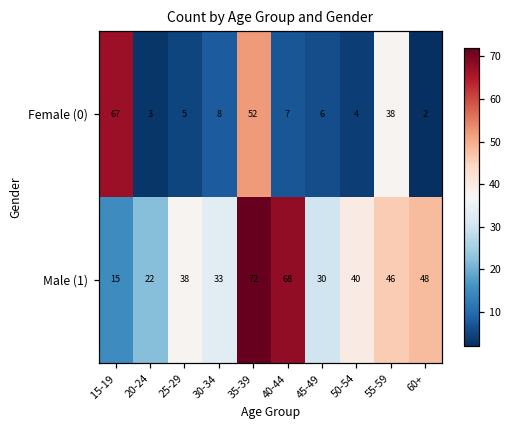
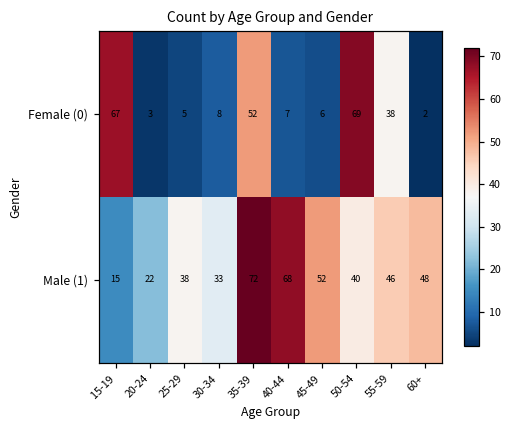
Female (0), 50-54: 4 -> 69
Male (1), 45-49: 30 -> 52
